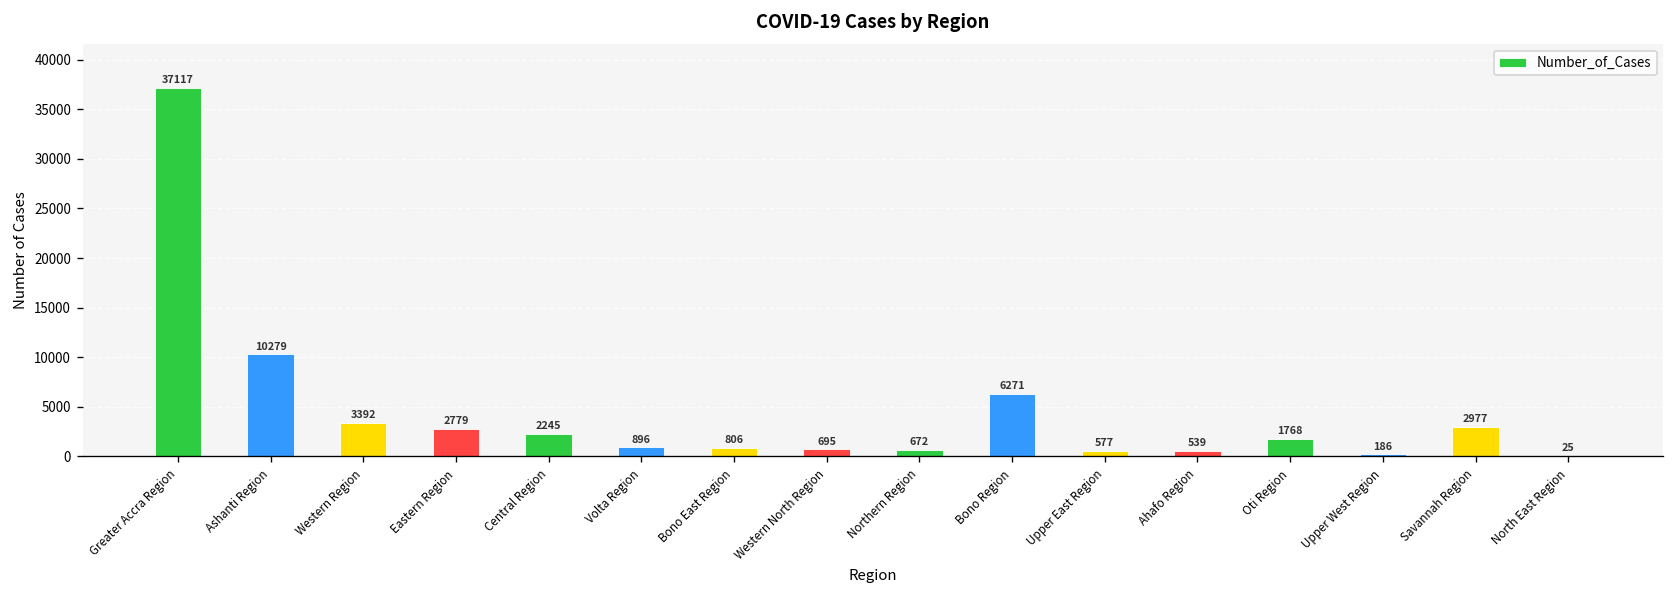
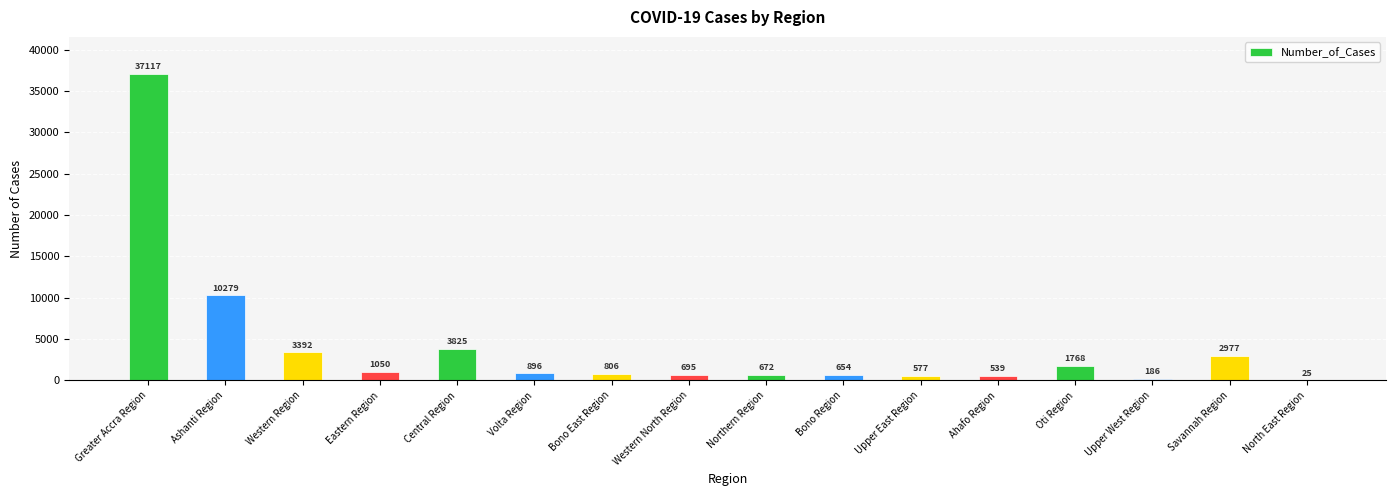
Eastern Region: 2779 -> 1050
Central Region: 2245 -> 3825
Bono Region: 6271 -> 654
